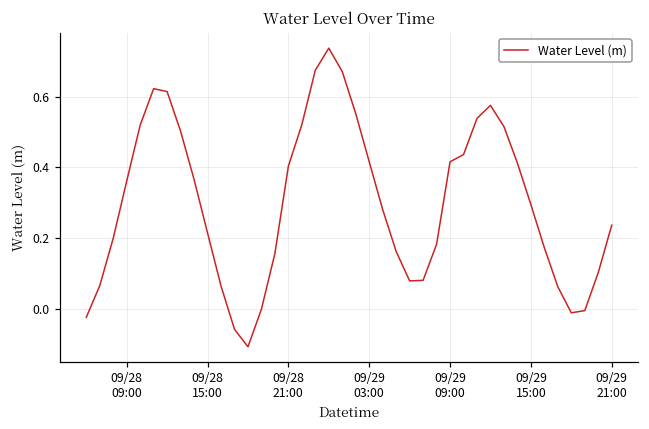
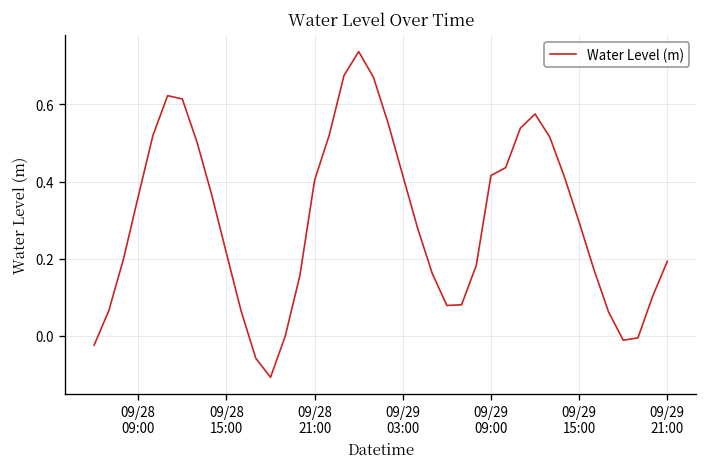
09/29 21:00: 0.24 -> 0.19
